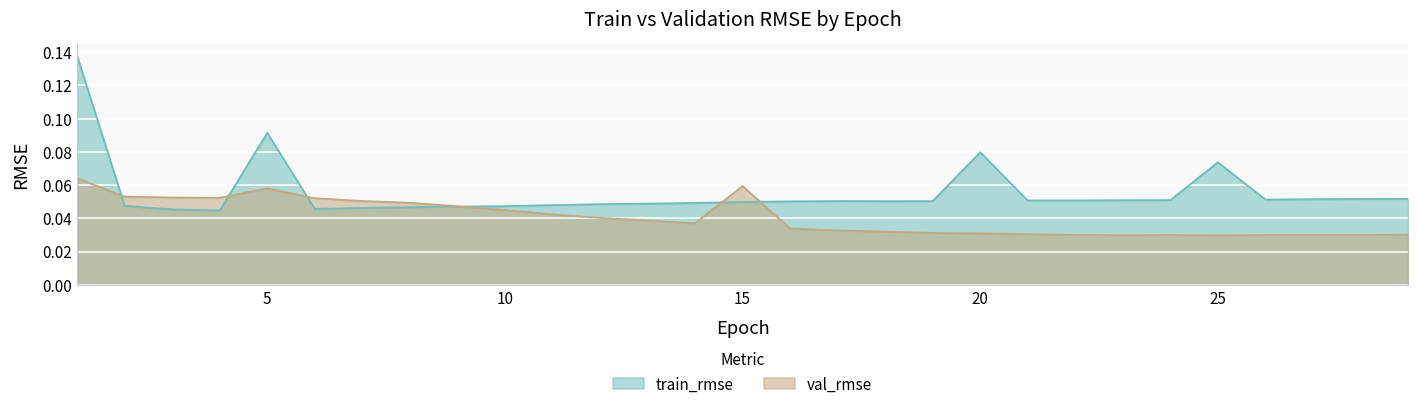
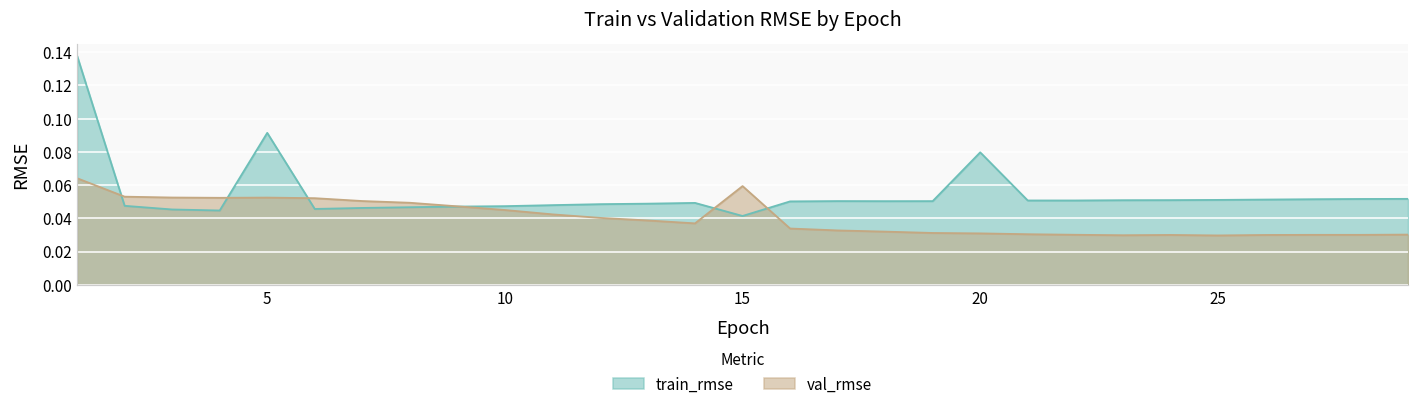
val_rmse, 5: 0.058 -> 0.052
train_rmse, 15: 0.050 -> 0.041
train_rmse, 25: 0.074 -> 0.051
